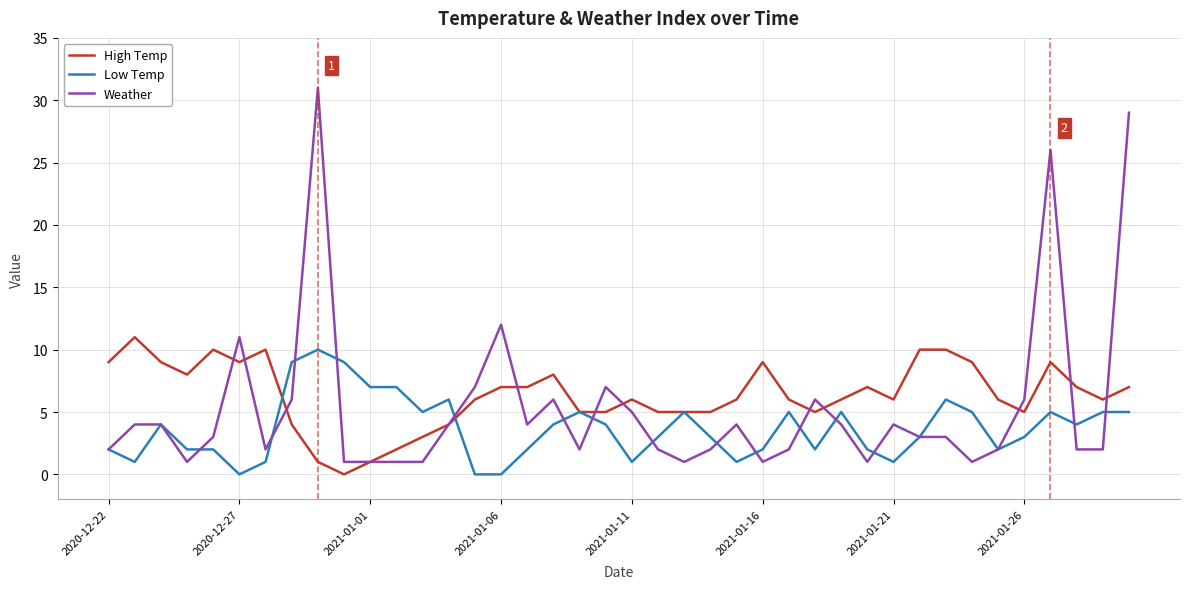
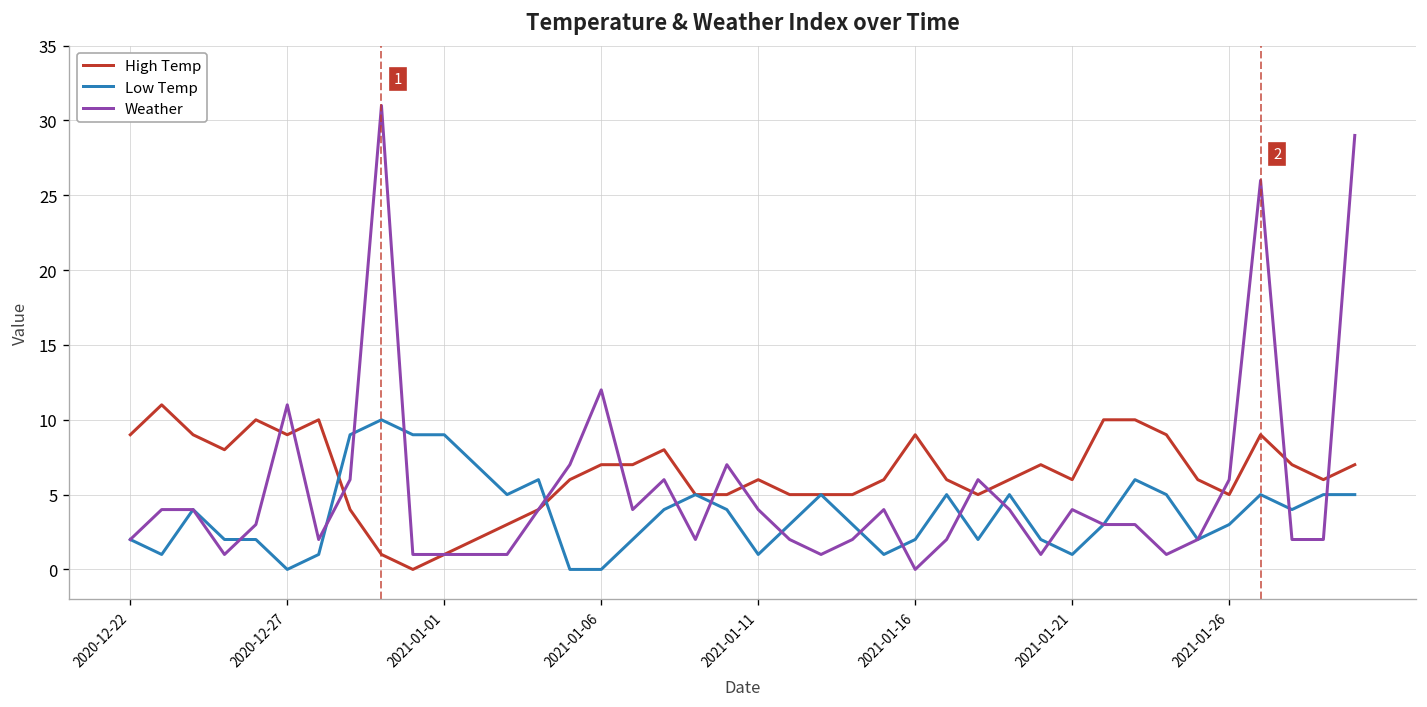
Low Temp, 2021-01-01: 7 -> 9
Weather, 2021-01-11: 5 -> 4
Weather, 2021-01-16: 1 -> 0
